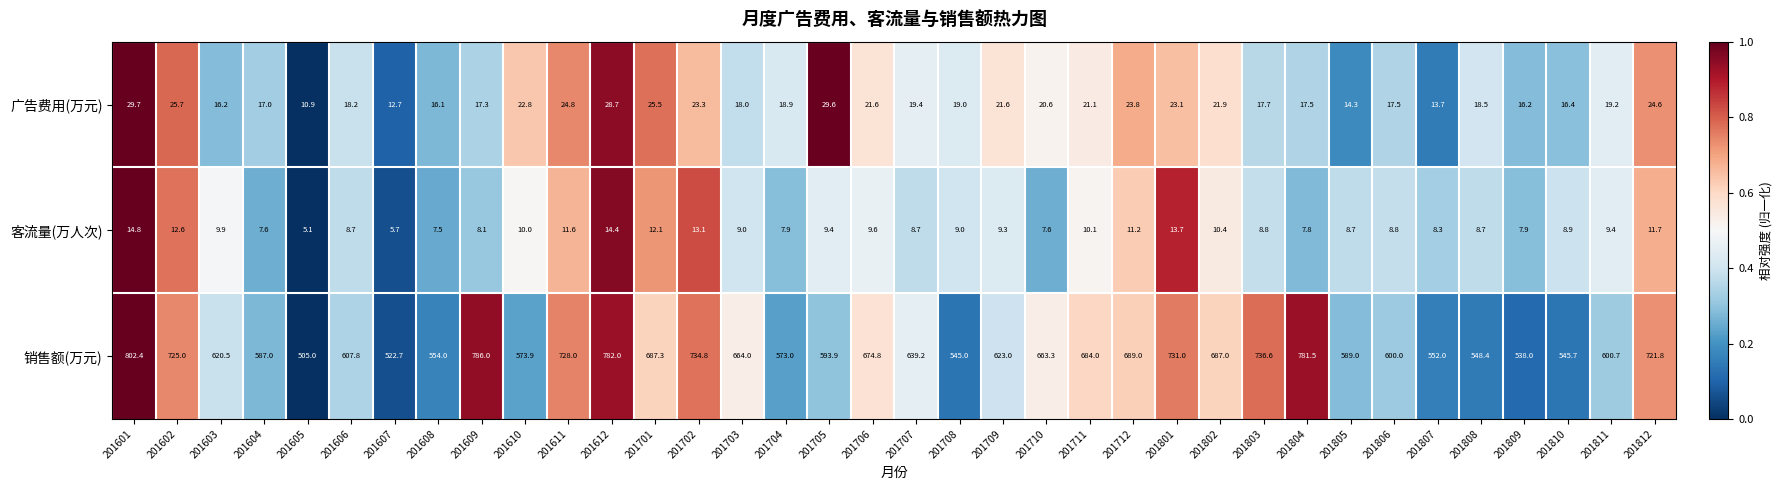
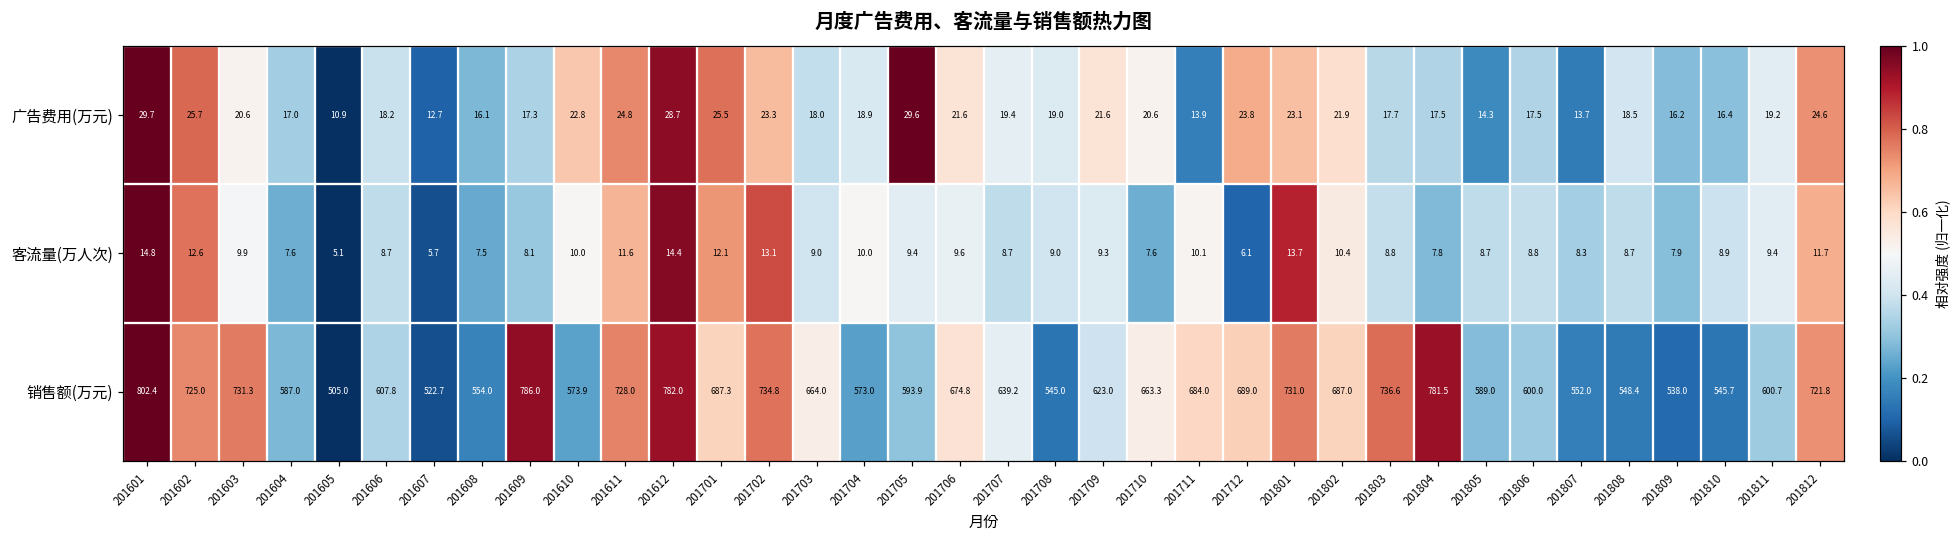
广告费用(万元), 201603: 16.2 -> 20.6
广告费用(万元), 201711: 21.1 -> 13.9
客流量(万人次), 201704: 7.9 -> 10.0
客流量(万人次), 201712: 11.2 -> 6.1
销售额(万元), 201603: 620.5 -> 731.3
